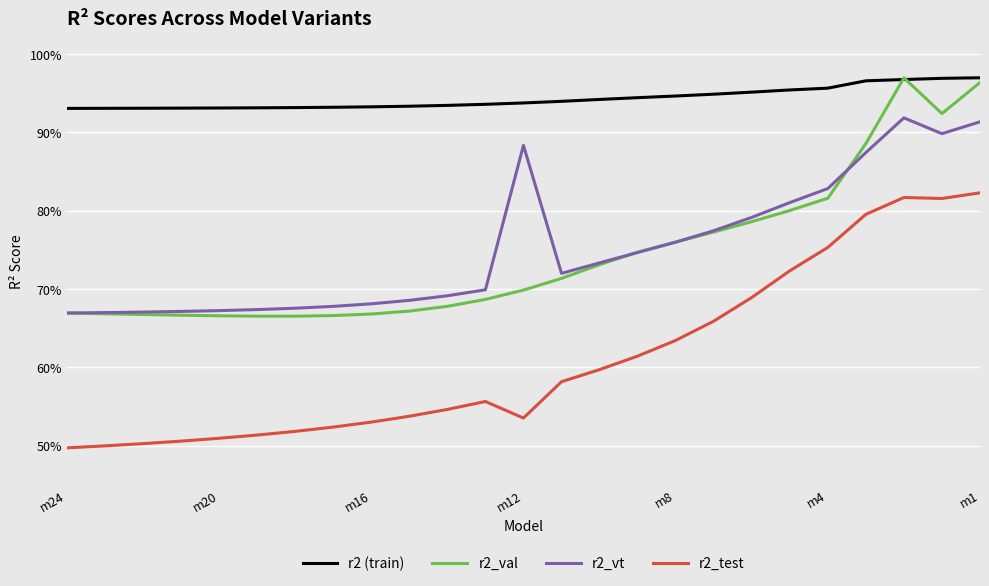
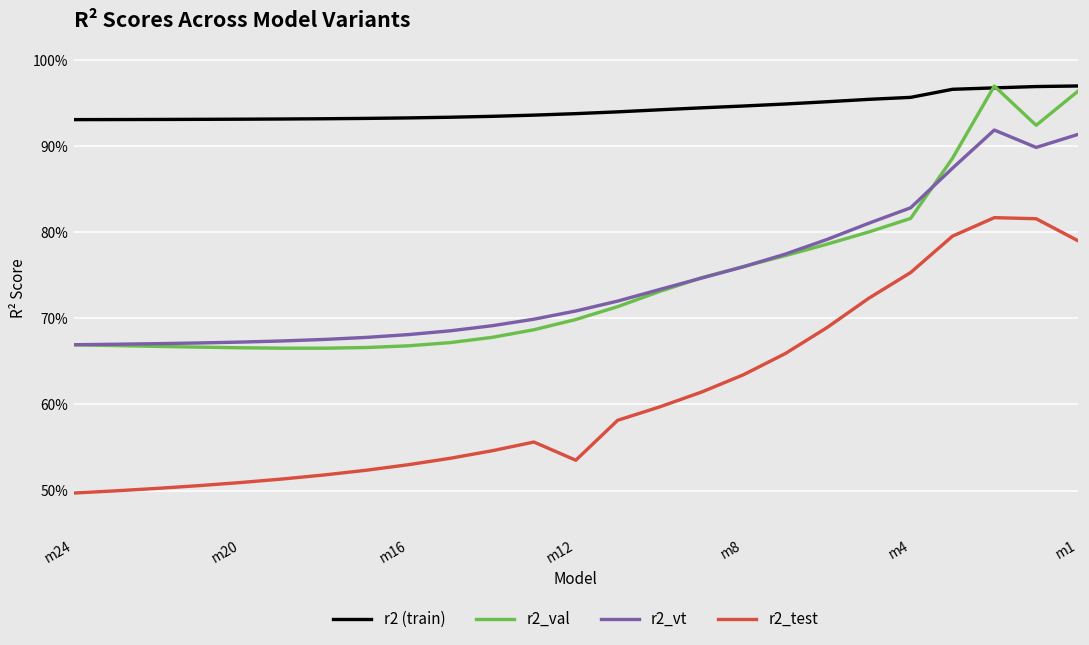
r2_vt, m12: 88% -> 71%
r2_test, m1: 82% -> 79%
